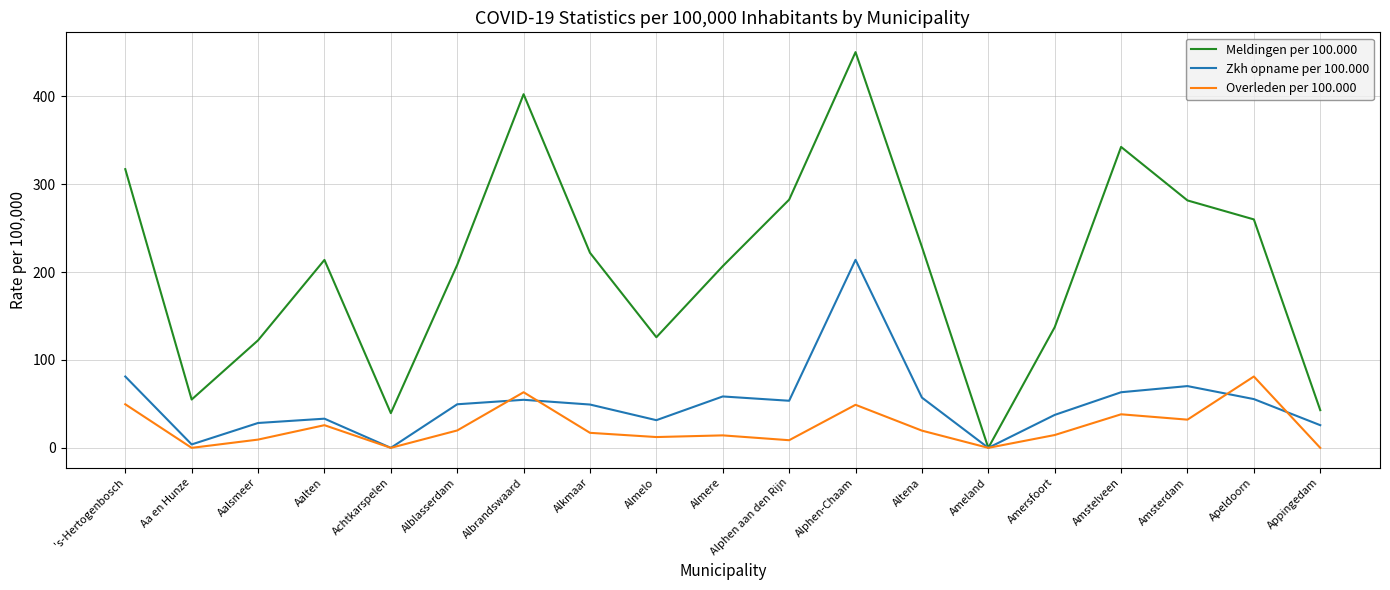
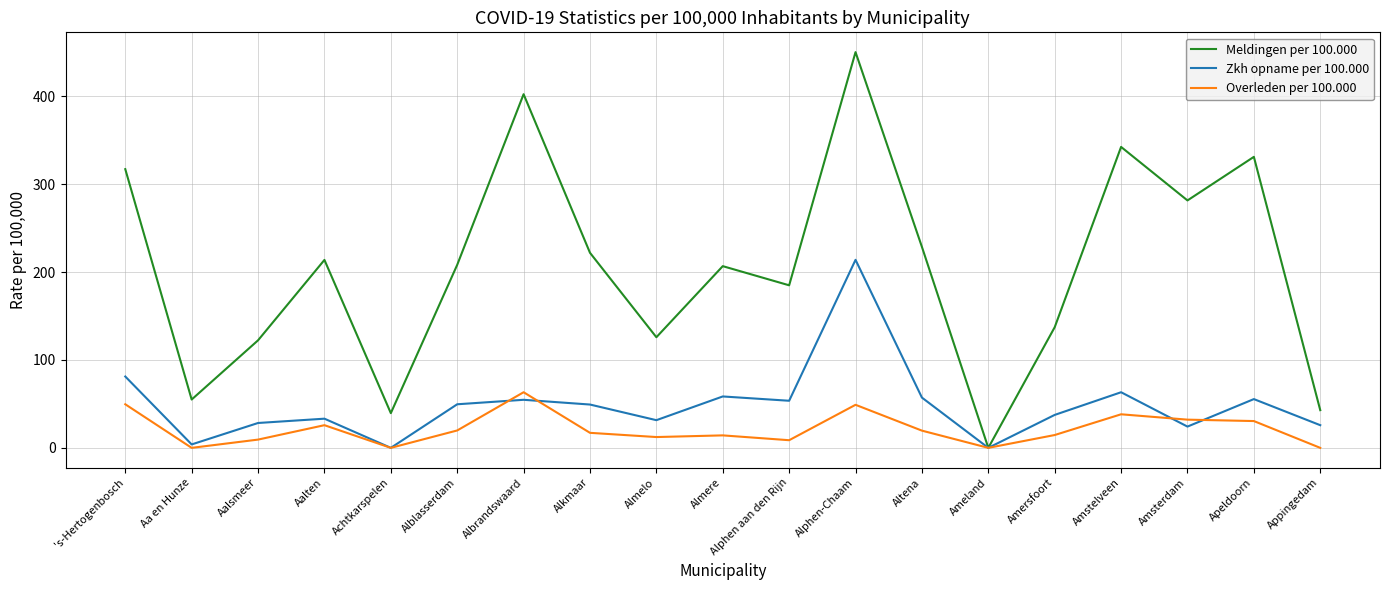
Meldingen per 100.000, Alphen aan den Rijn: 280 -> 190
Zkh opname per 100.000, Amsterdam: 70 -> 20
Meldingen per 100.000, Apeldoorn: 260 -> 330
Overleden per 100.000, Apeldoorn: 80 -> 30
